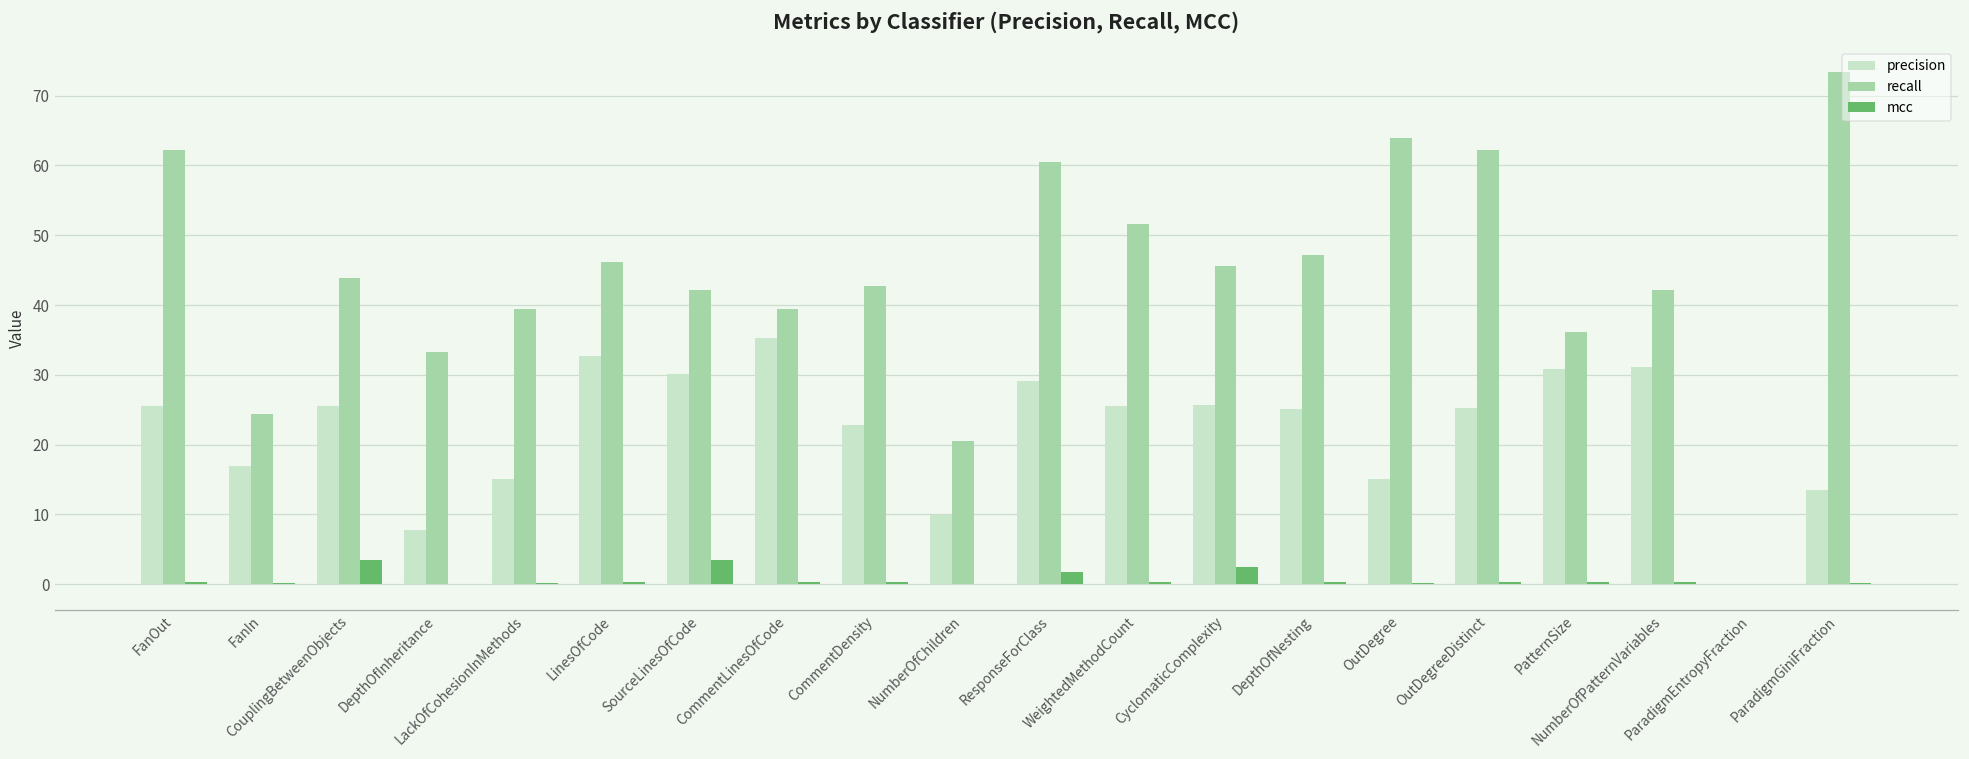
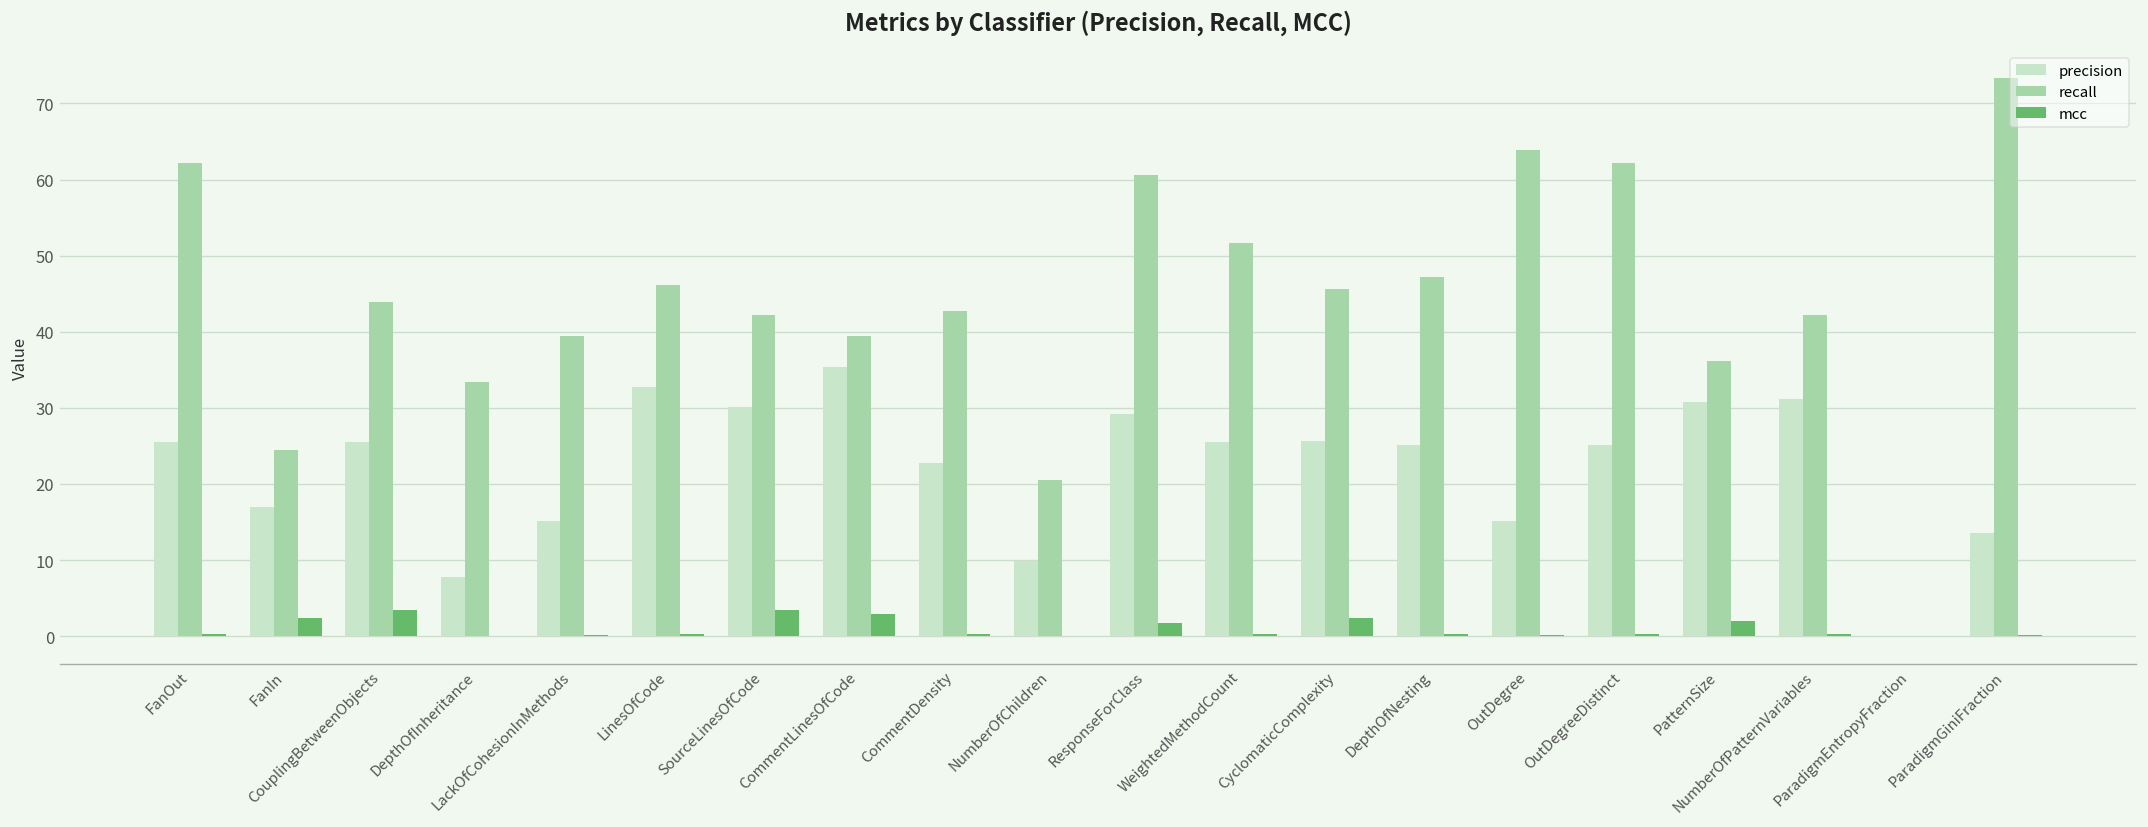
mcc, FanIn: 0 -> 2
mcc, CommentLinesOfCode: 0 -> 3
mcc, PatternSize: 0 -> 2
